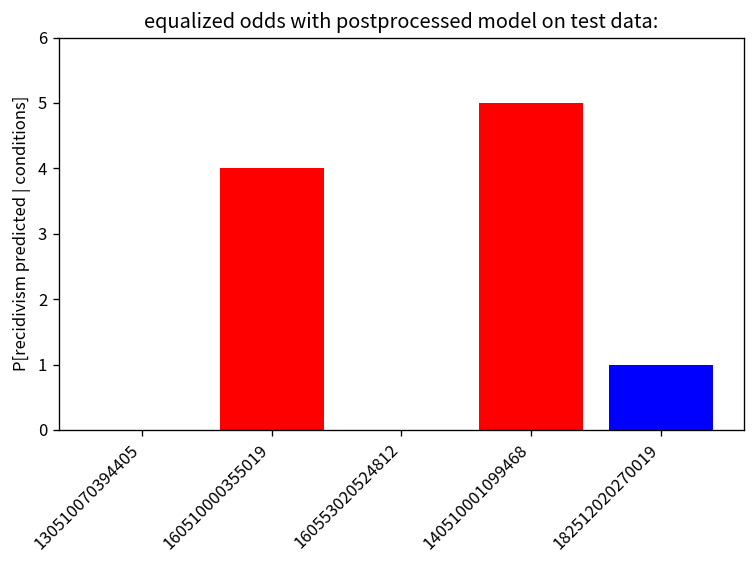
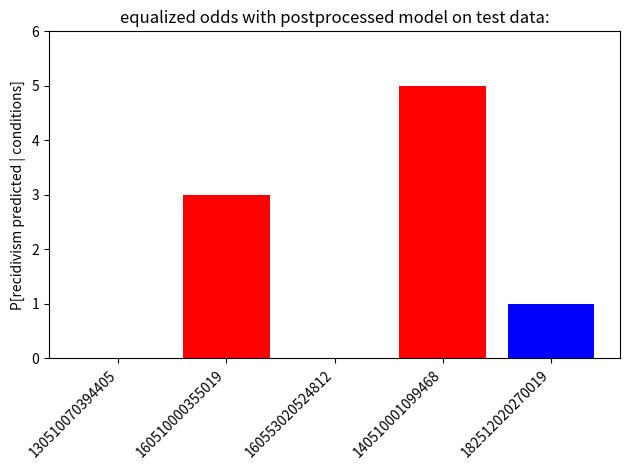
160510000355019: 4 -> 3
